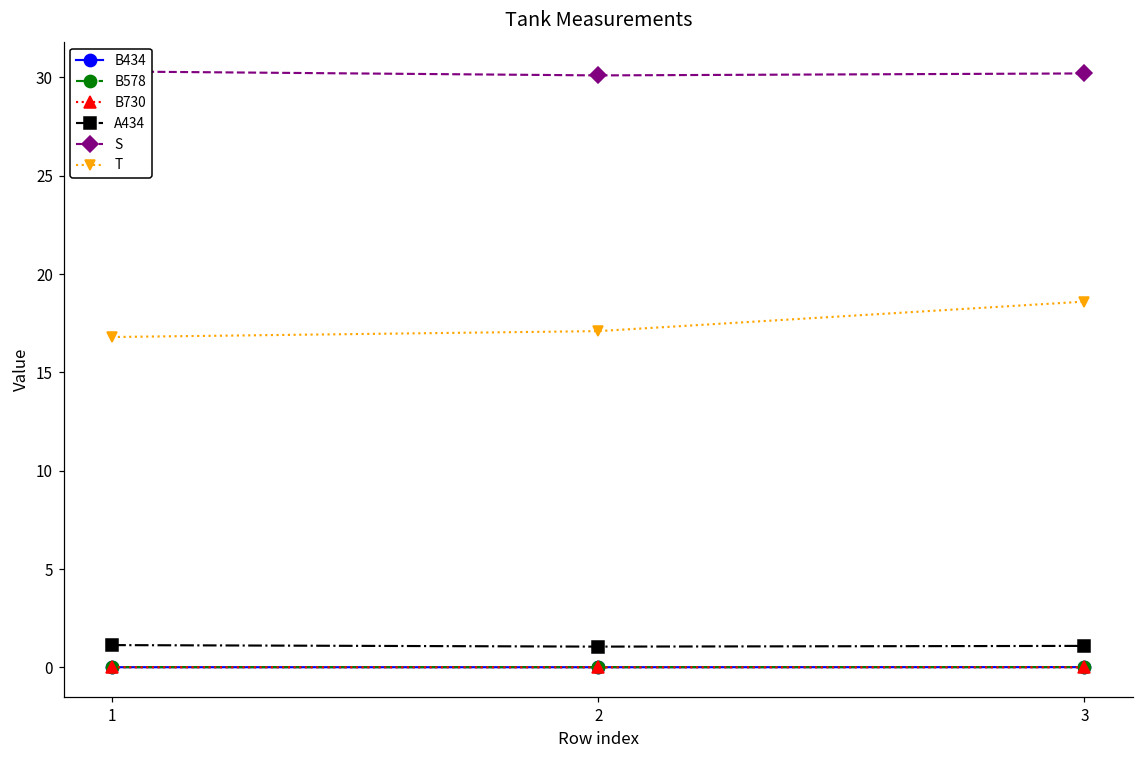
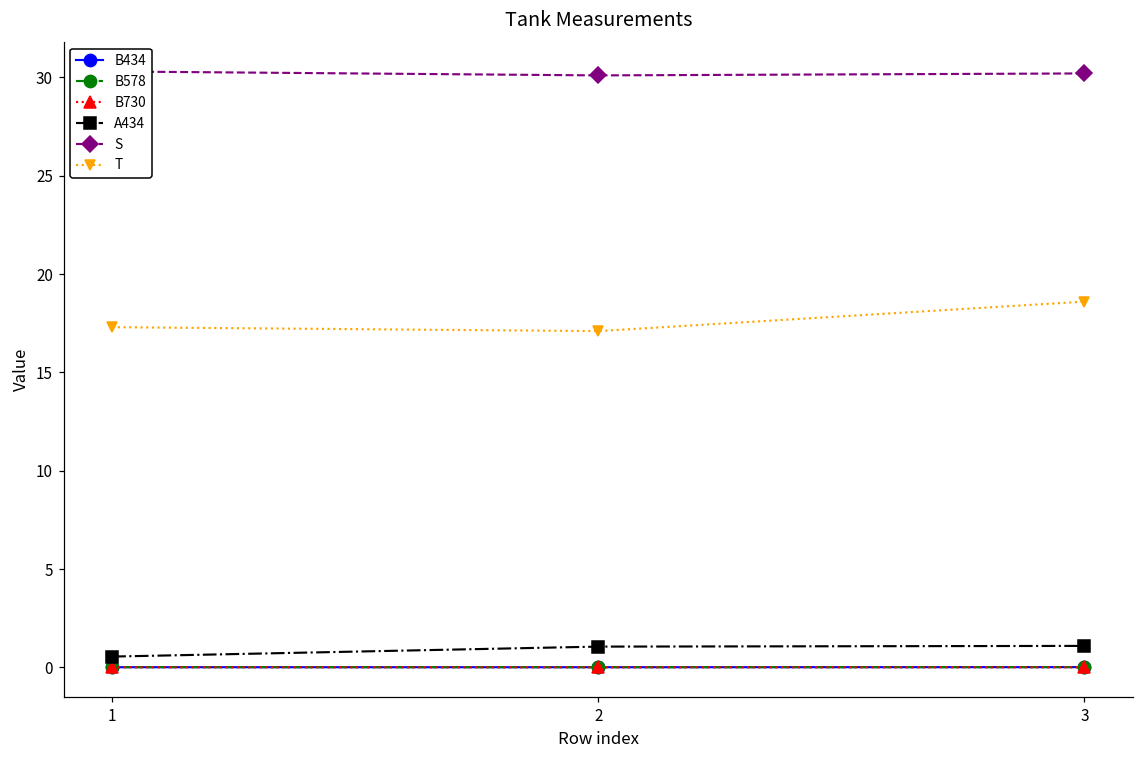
A434, 1: 1.1 -> 0.6
T, 1: 16.8 -> 17.3
